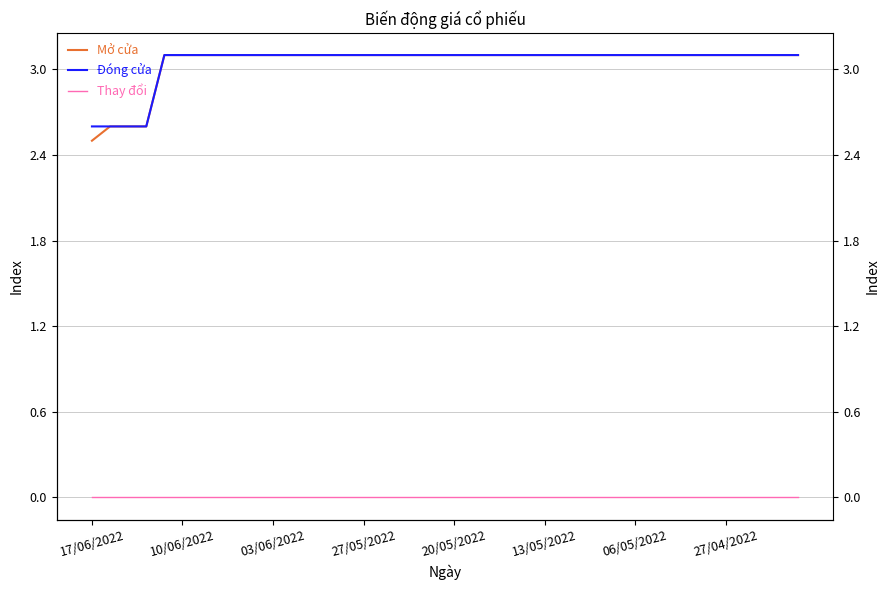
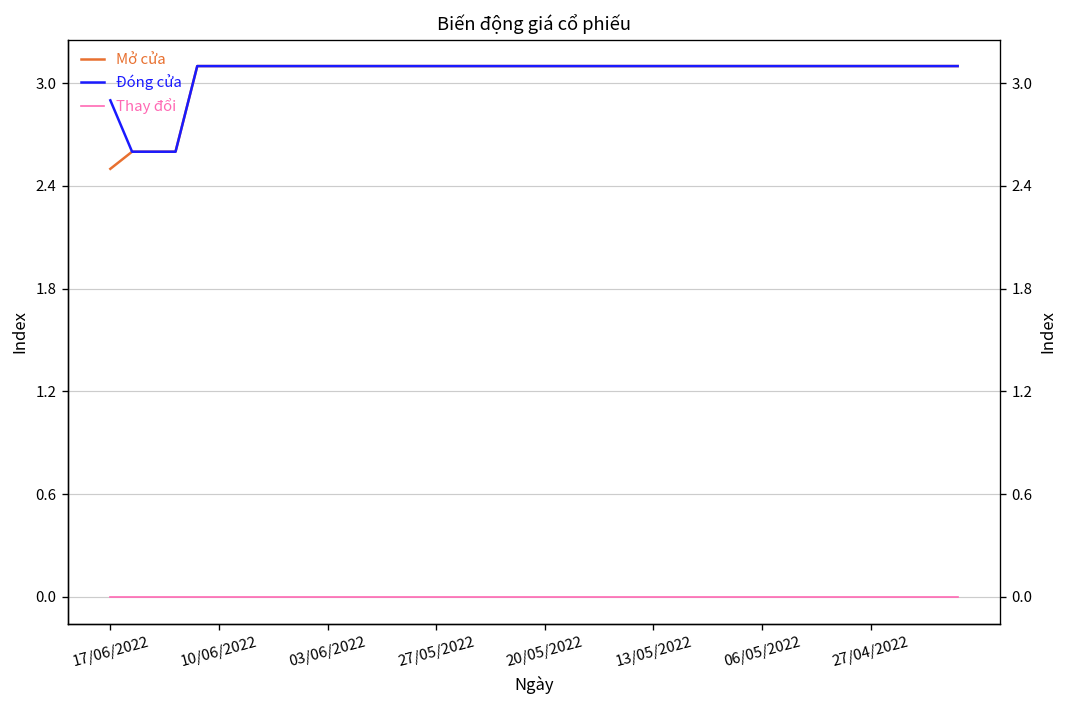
Đóng cửa, 17/06/2022: 2.6 -> 2.9
